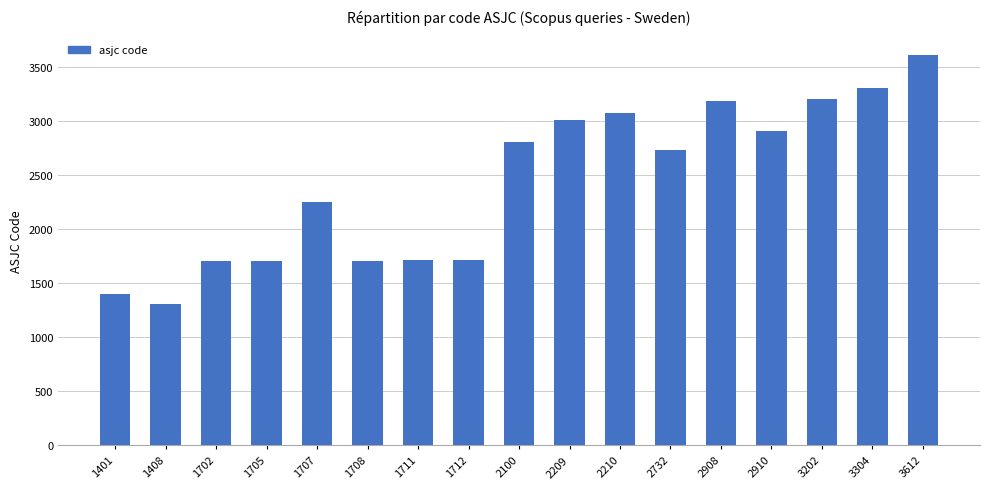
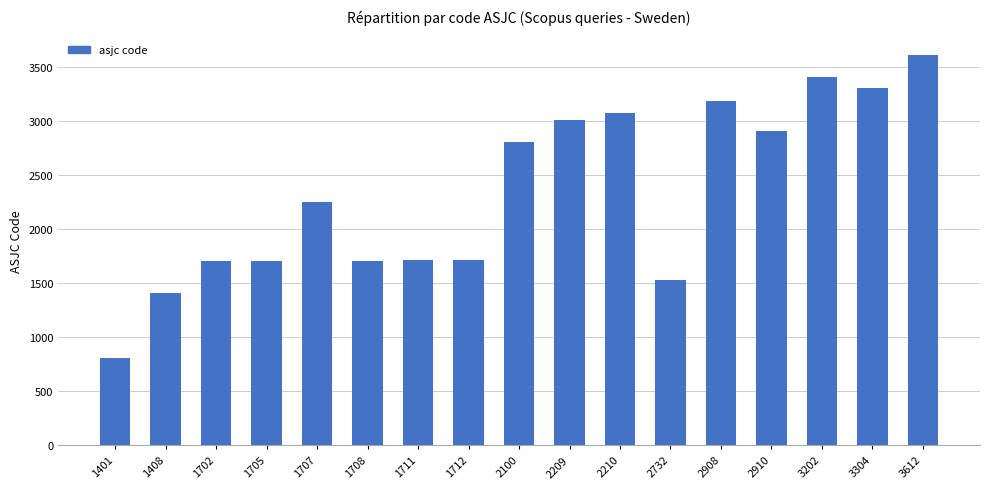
1401: 1400 -> 800
1408: 1310 -> 1410
2732: 2730 -> 1530
3202: 3200 -> 3410
